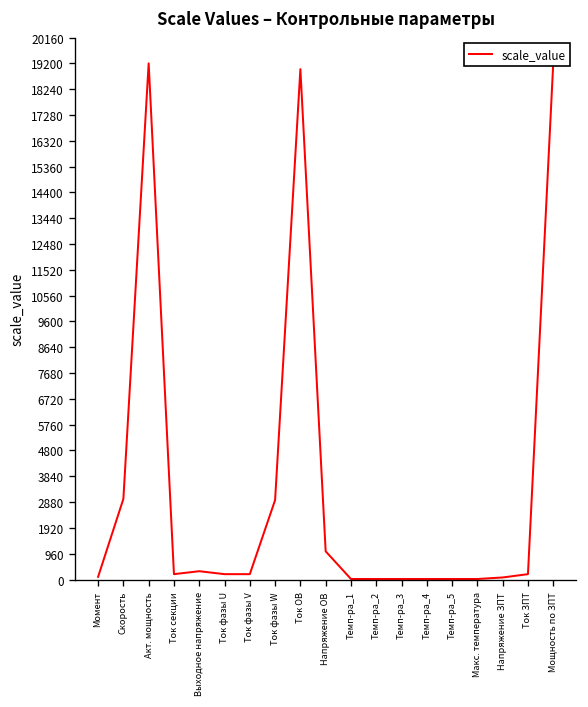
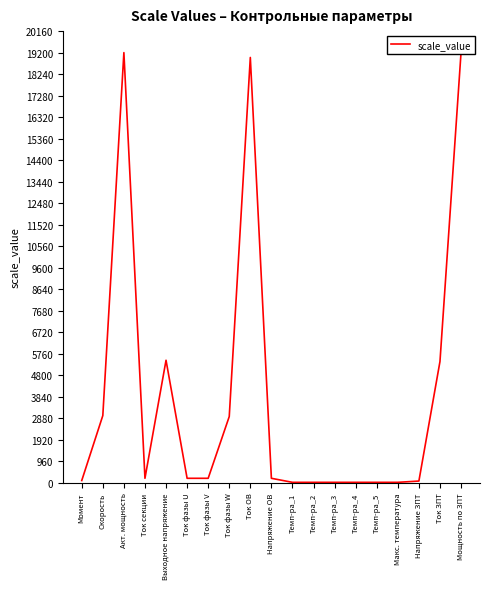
Выходное напряжение: 300 -> 5500
Напряжение ОВ: 1000 -> 200
Ток ЗПТ: 200 -> 5400
